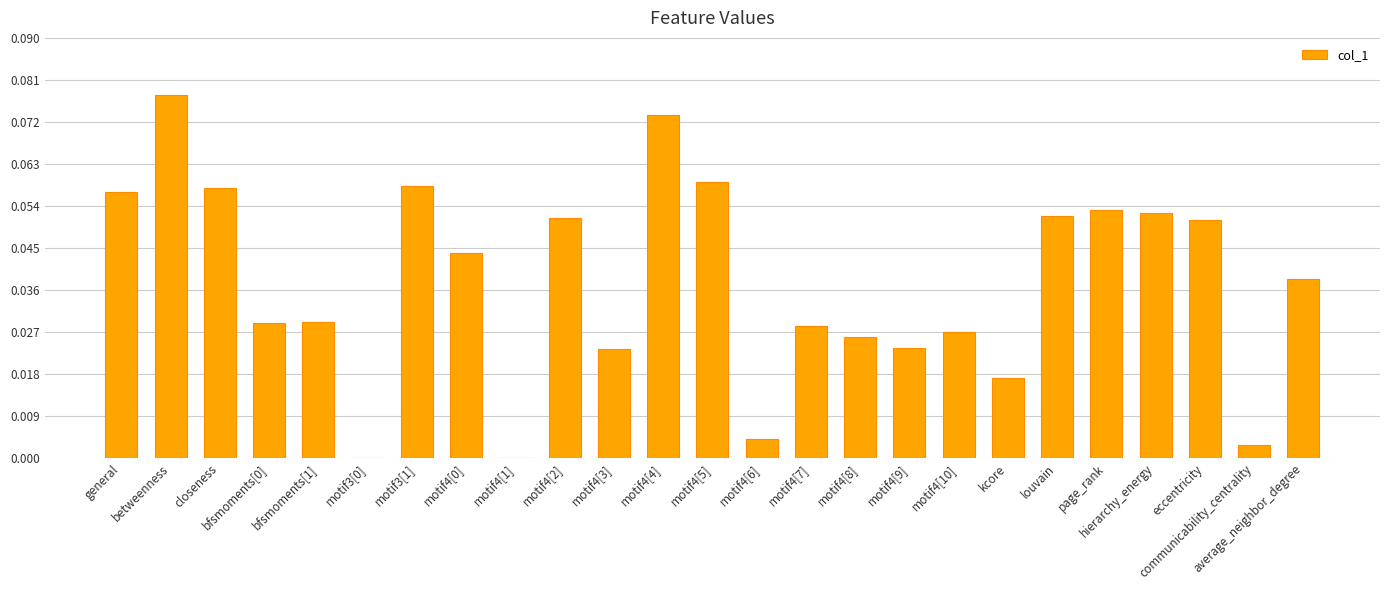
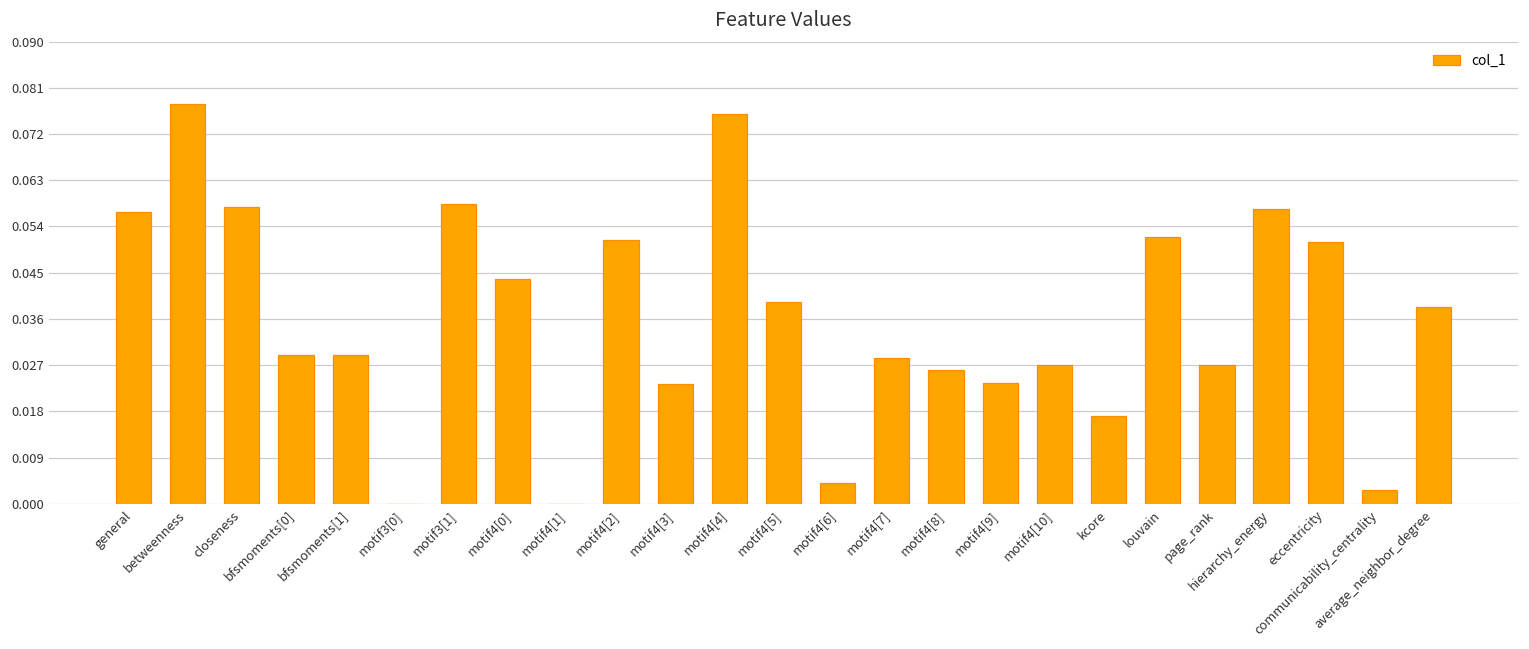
motif4[4]: 0.073 -> 0.076
motif4[5]: 0.059 -> 0.039
page_rank: 0.053 -> 0.027
hierarchy_energy: 0.052 -> 0.057
